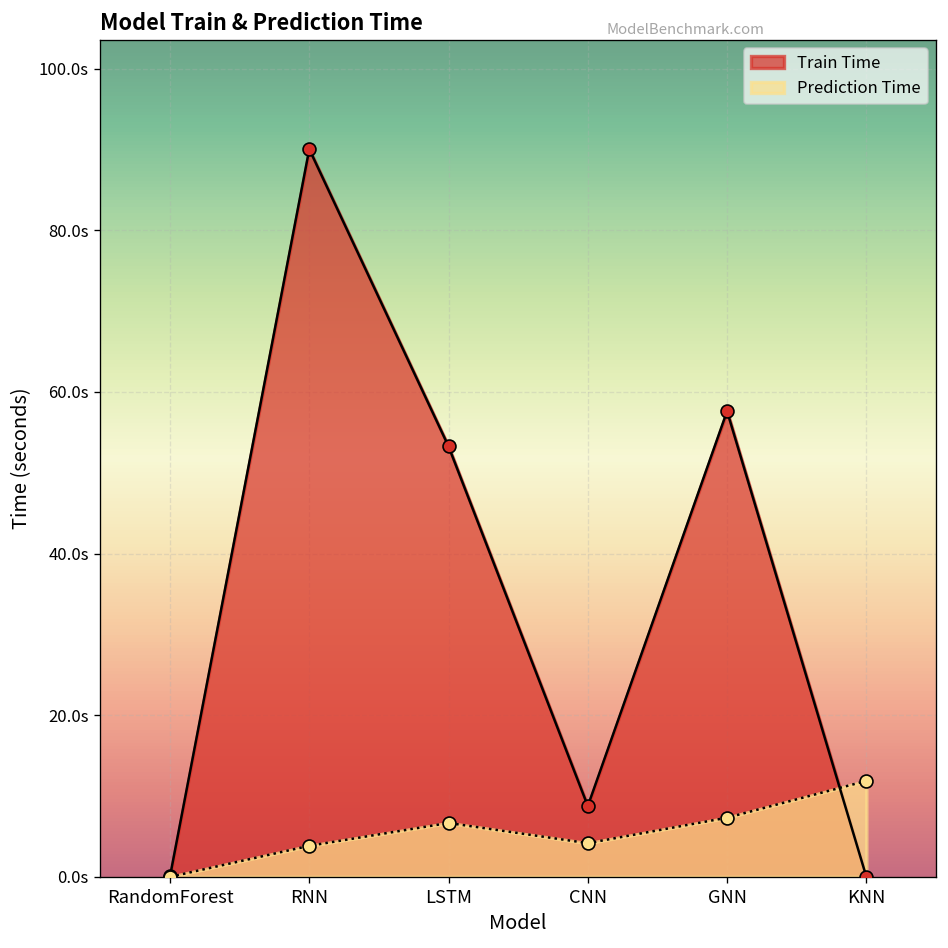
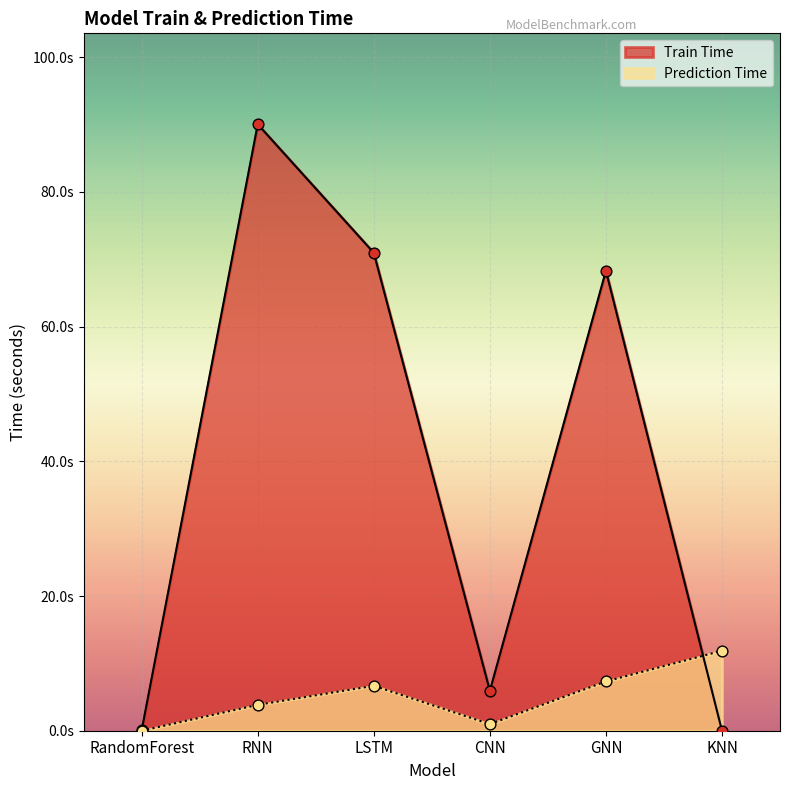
Train Time, LSTM: 53s -> 71s
Train Time, CNN: 9s -> 6s
Prediction Time, CNN: 4s -> 1s
Train Time, GNN: 58s -> 68s
